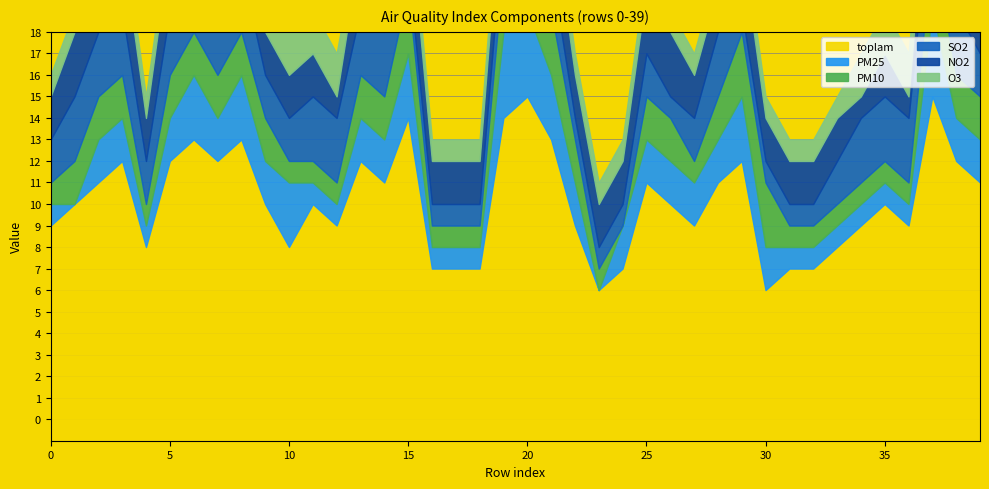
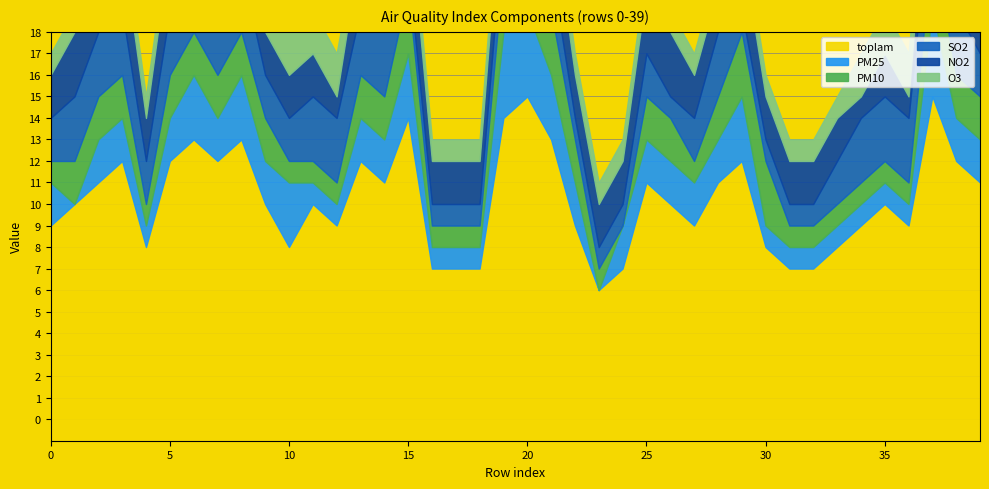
PM25, 0: 1 -> 2
toplam, 30: 6 -> 8
PM25, 30: 2 -> 1
